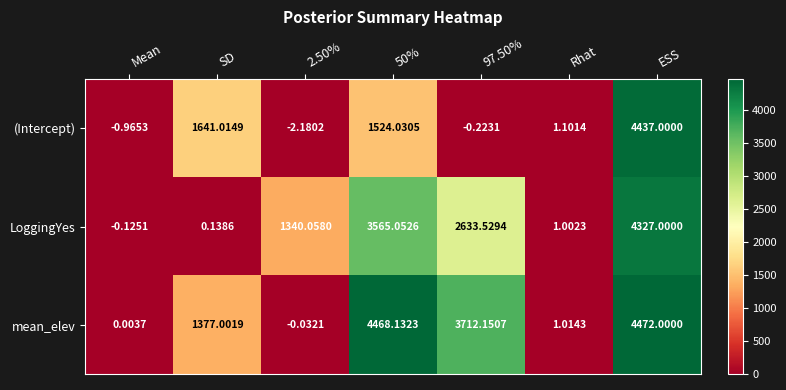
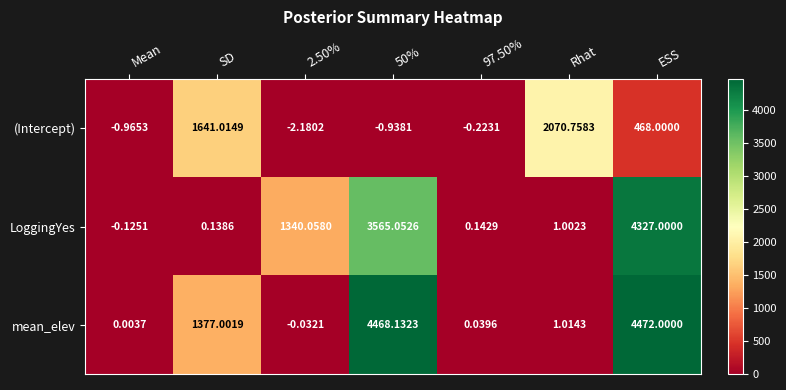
(Intercept), 50%: 1524.0305 -> -0.9381
(Intercept), Rhat: 1.1014 -> 2070.7583
(Intercept), ESS: 4437.0000 -> 468.0000
LoggingYes, 97.50%: 2633.5294 -> 0.1429
mean_elev, 97.50%: 3712.1507 -> 0.0396
